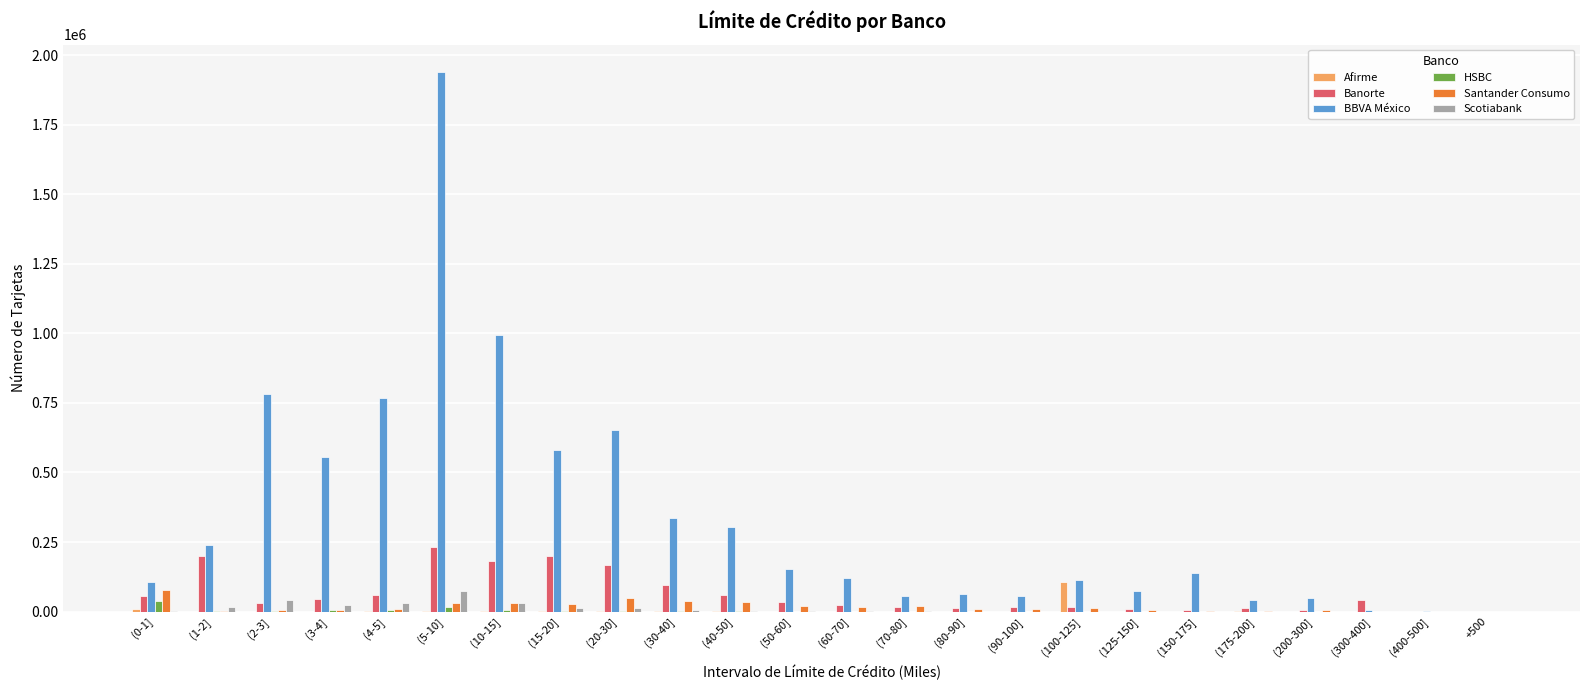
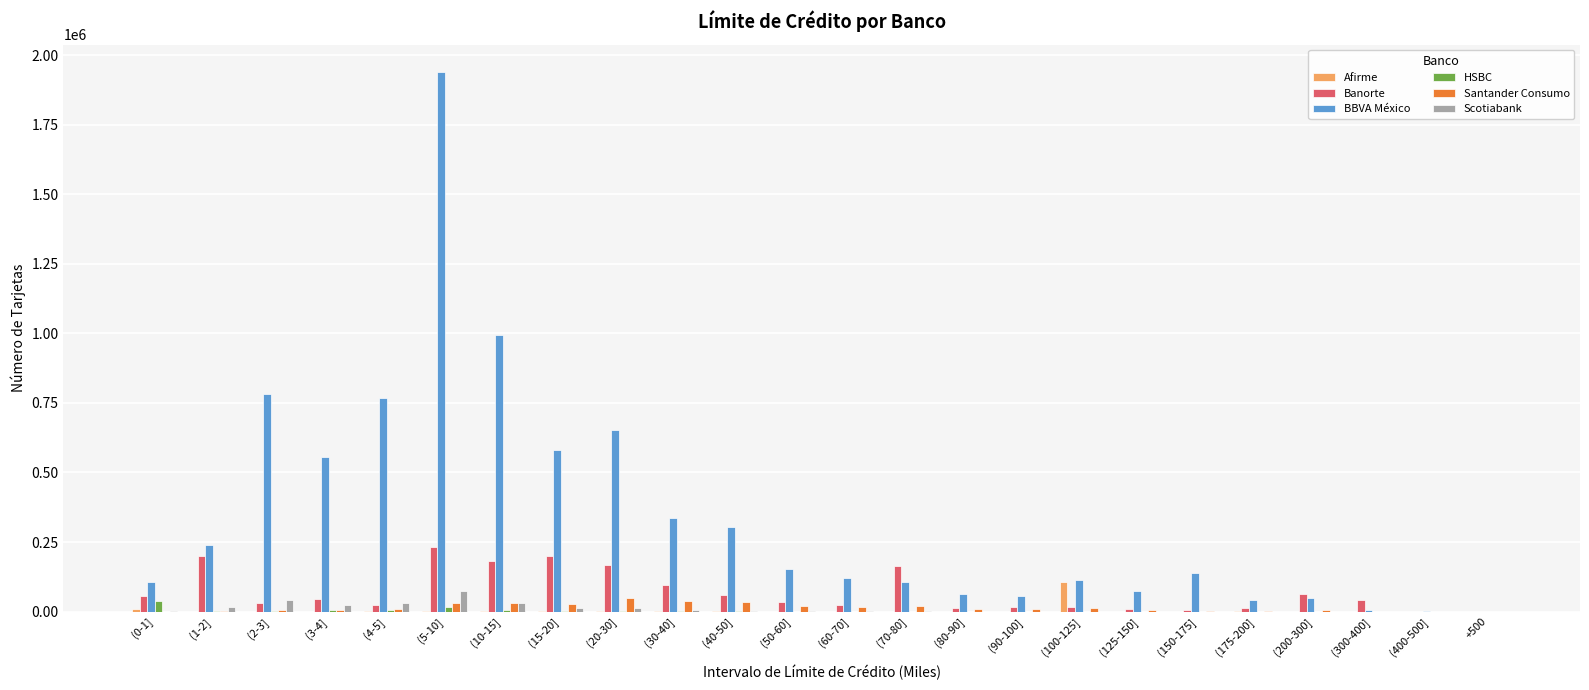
Santander Consumo, (0-1]: 80000 -> 0
Banorte, (4-5]: 60000 -> 30000
Banorte, (70-80]: 20000 -> 160000
BBVA México, (70-80]: 60000 -> 110000
Banorte, (200-300]: 10000 -> 60000
